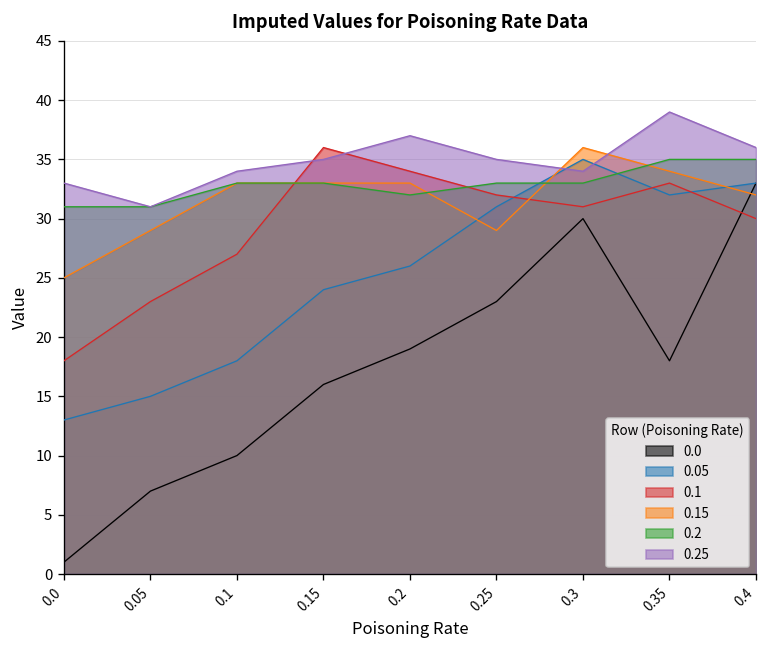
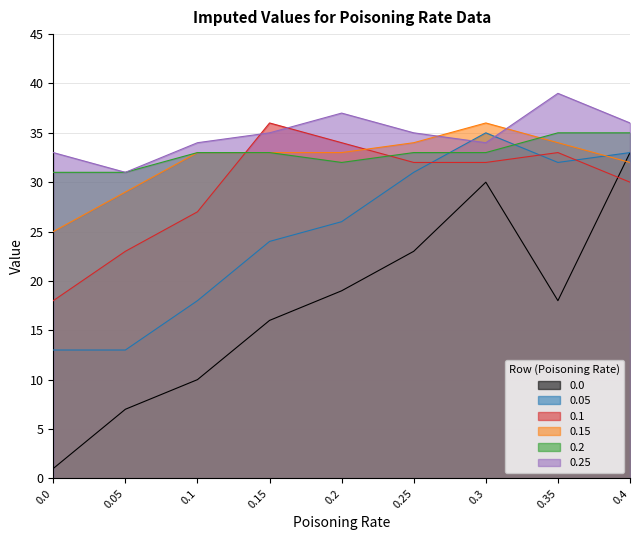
0.05, 0.05: 15 -> 13
0.15, 0.25: 29 -> 34
0.1, 0.3: 31 -> 32
